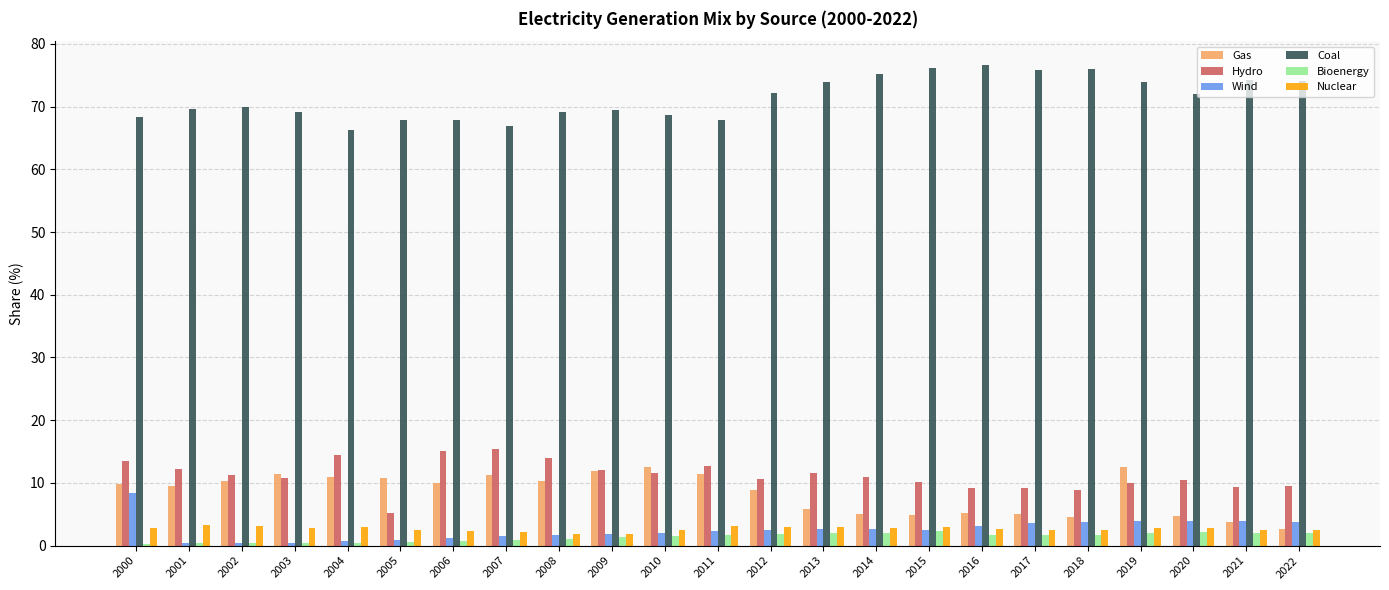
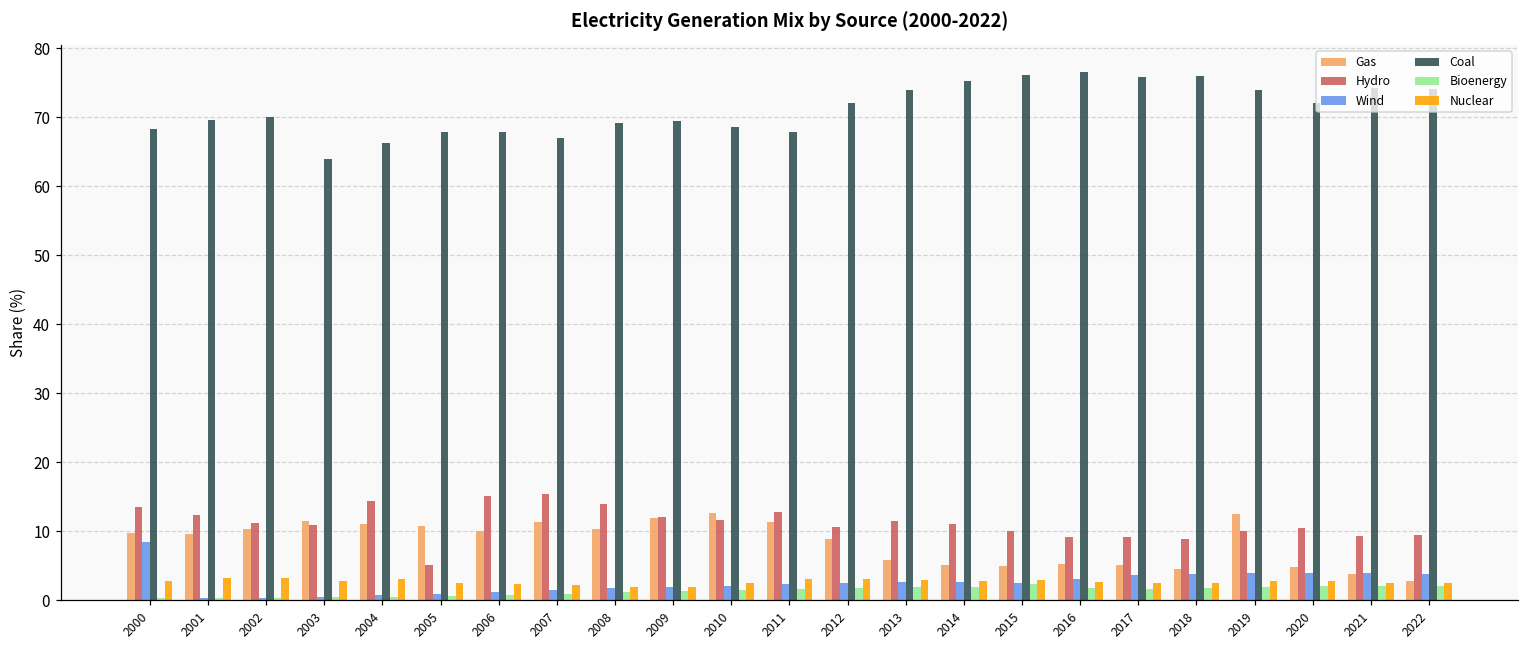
Coal, 2003: 69 -> 64
